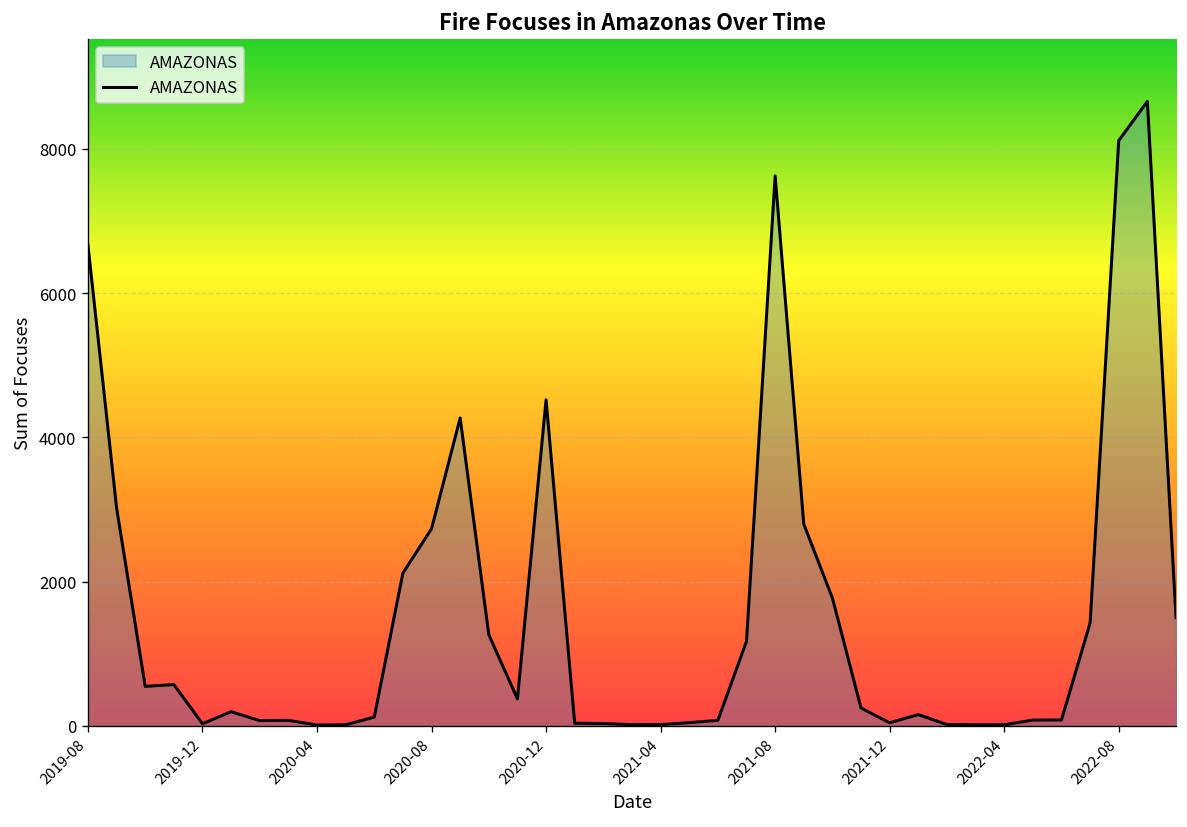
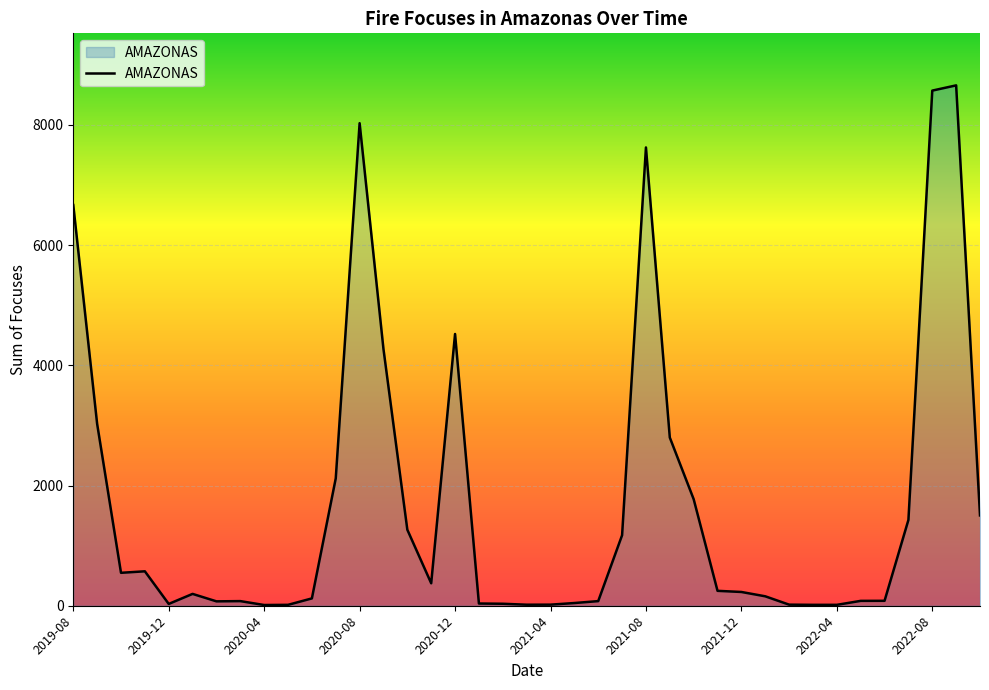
2020-08: 2700 -> 8000
2021-12: 0 -> 200
2022-08: 8100 -> 8600
